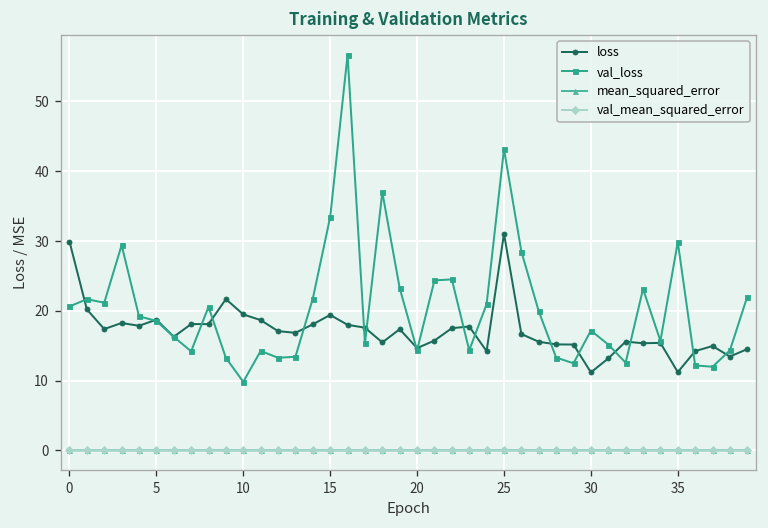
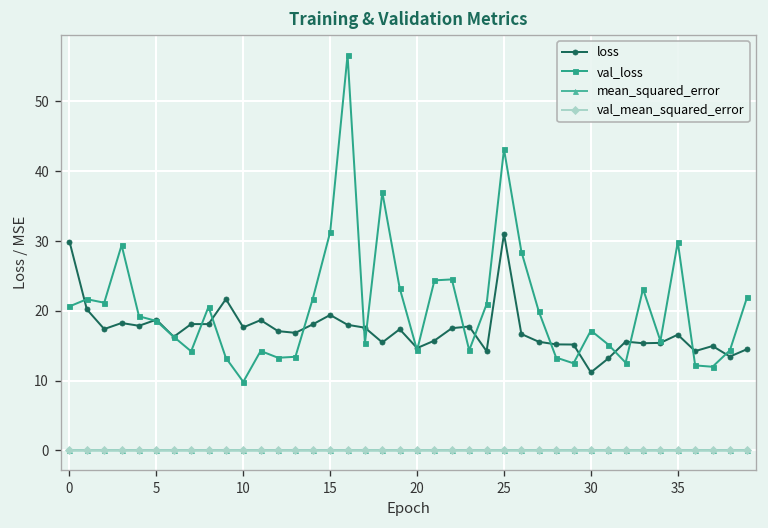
loss, 10: 19 -> 18
val_loss, 15: 33 -> 31
loss, 35: 11 -> 17
